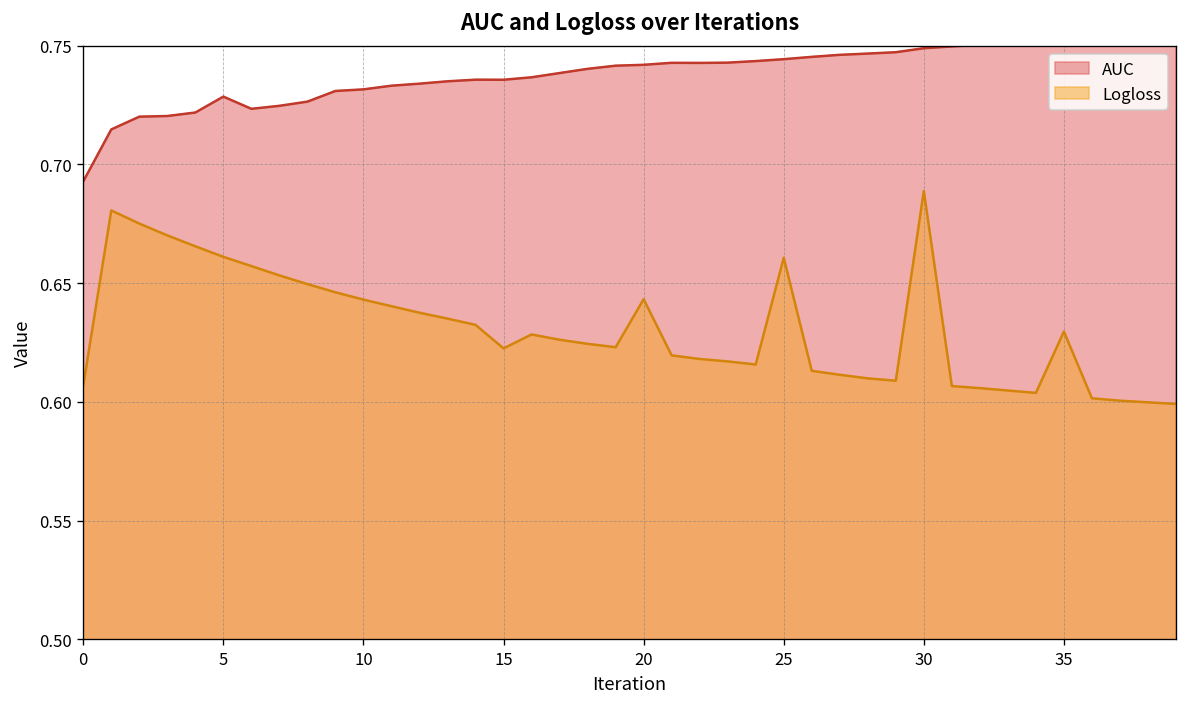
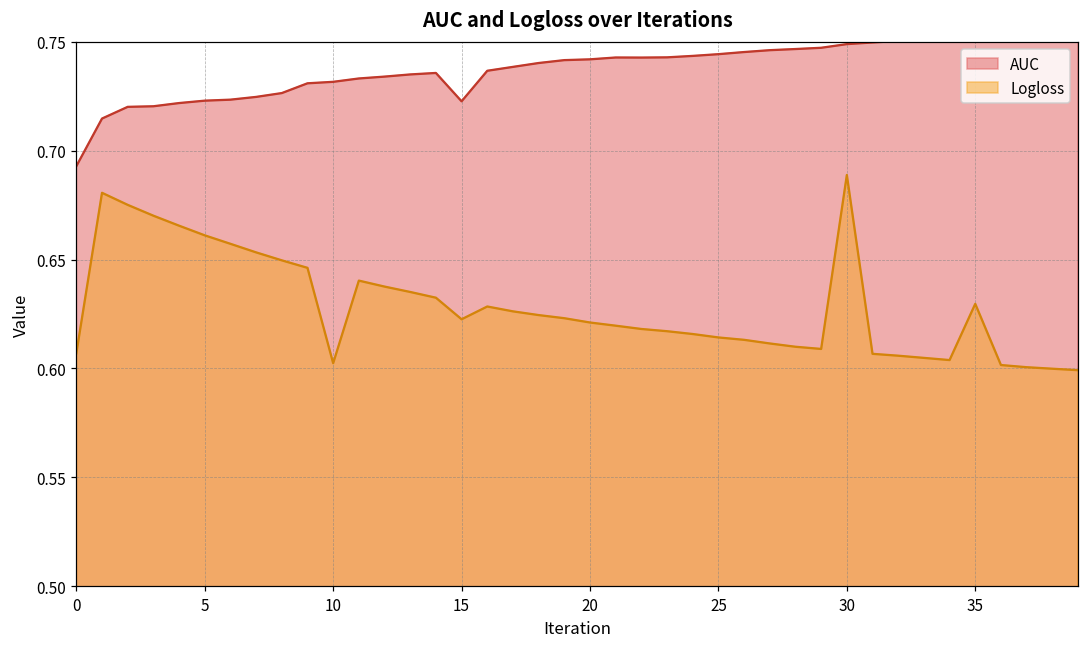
AUC, 5: 0.729 -> 0.723
Logloss, 10: 0.643 -> 0.602
AUC, 15: 0.736 -> 0.723
Logloss, 20: 0.643 -> 0.621
Logloss, 25: 0.661 -> 0.614
